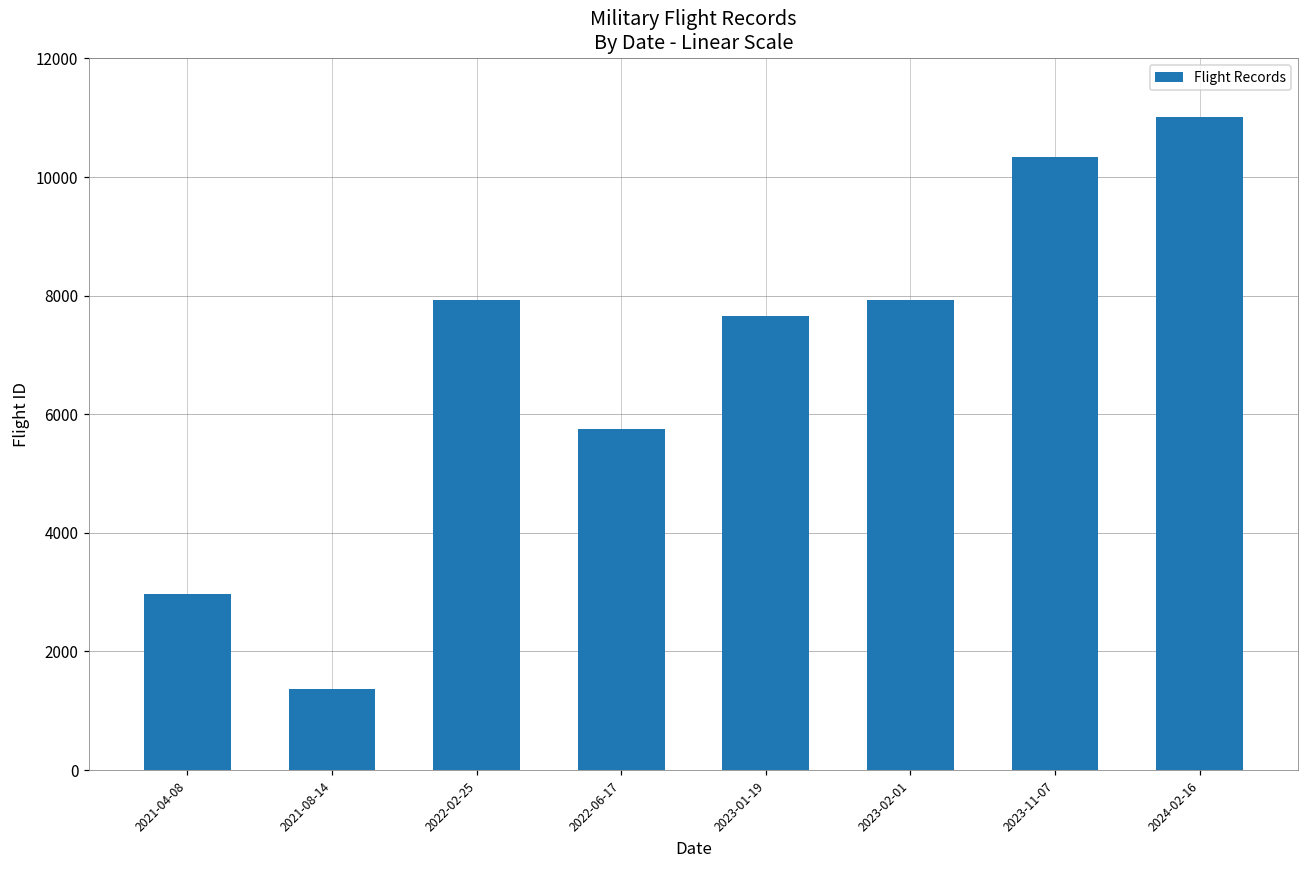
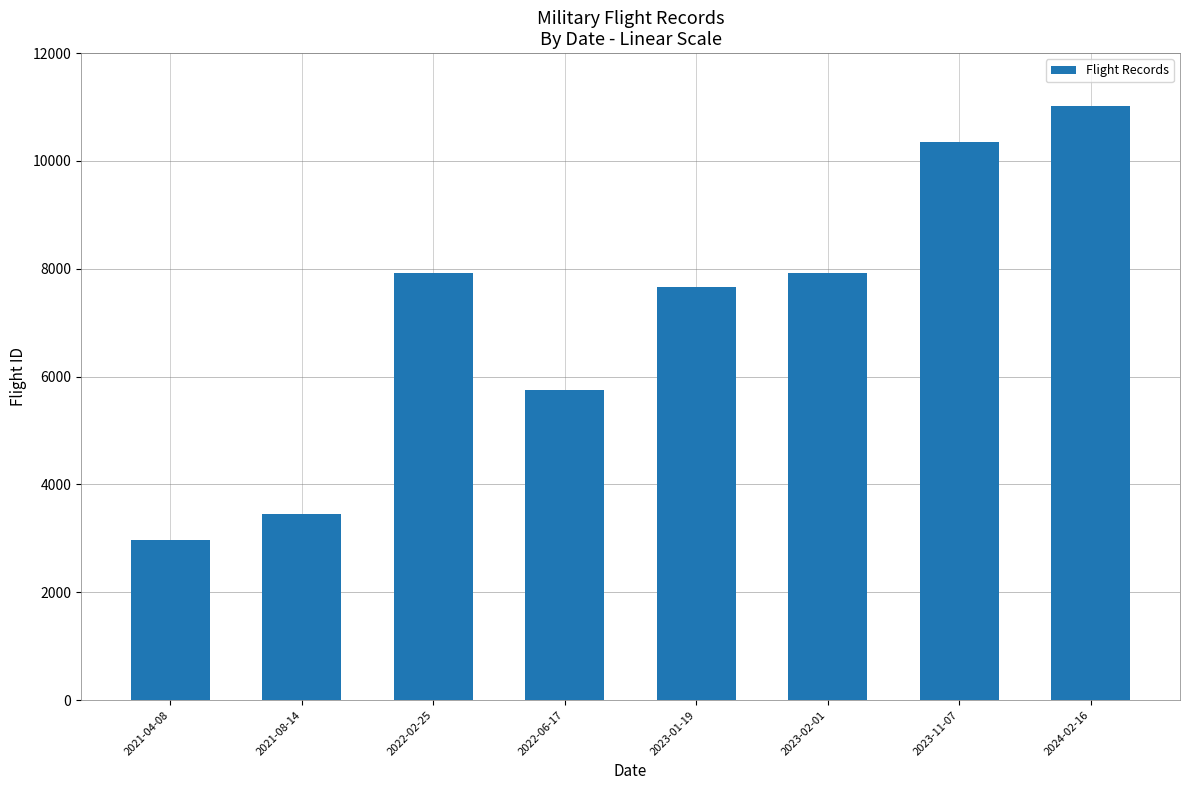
2021-08-14: 1400 -> 3400
